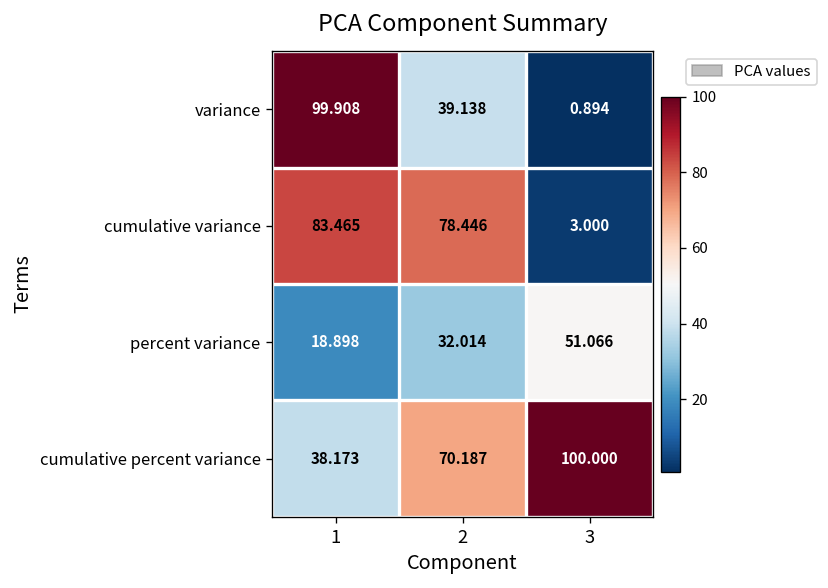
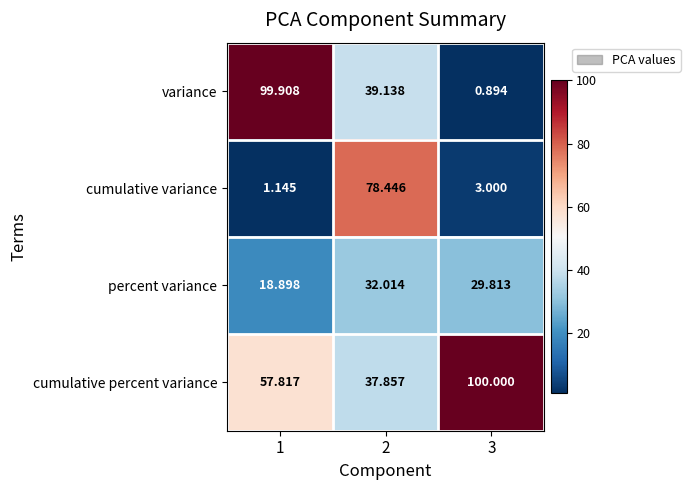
cumulative variance, 1: 83.465 -> 1.145
percent variance, 3: 51.066 -> 29.813
cumulative percent variance, 1: 38.173 -> 57.817
cumulative percent variance, 2: 70.187 -> 37.857
